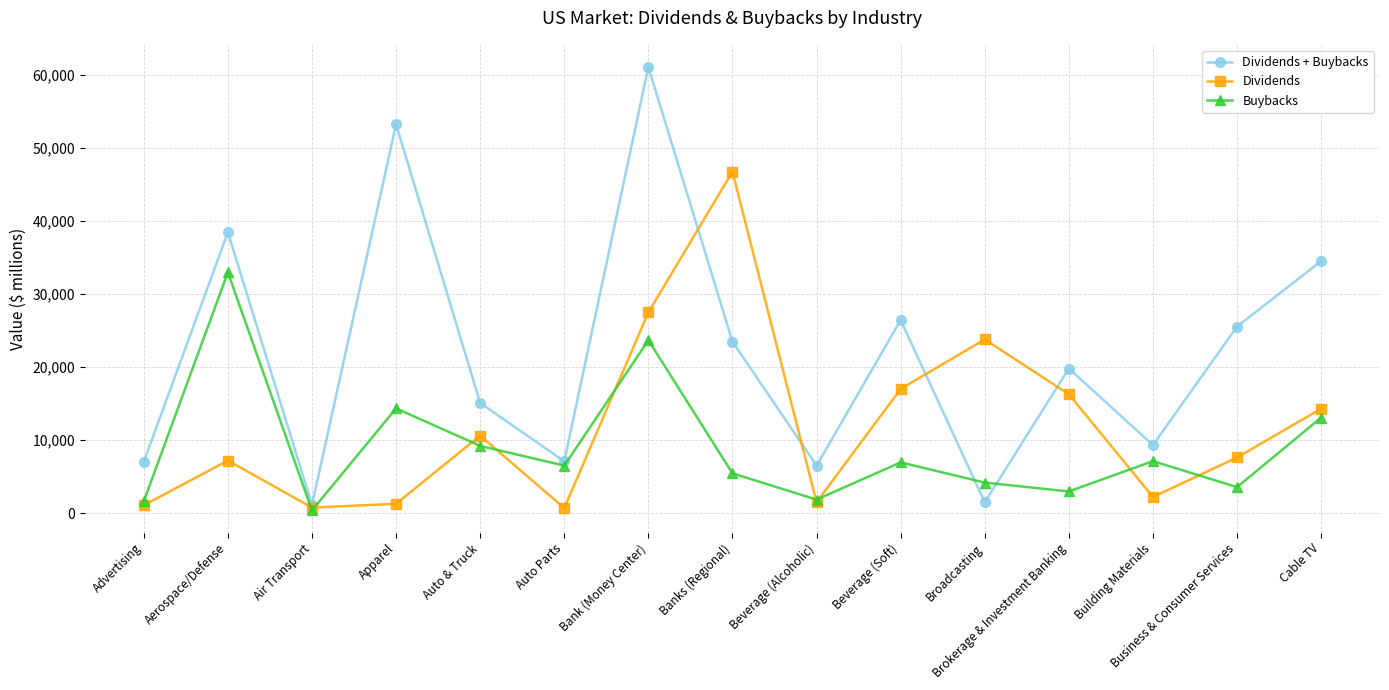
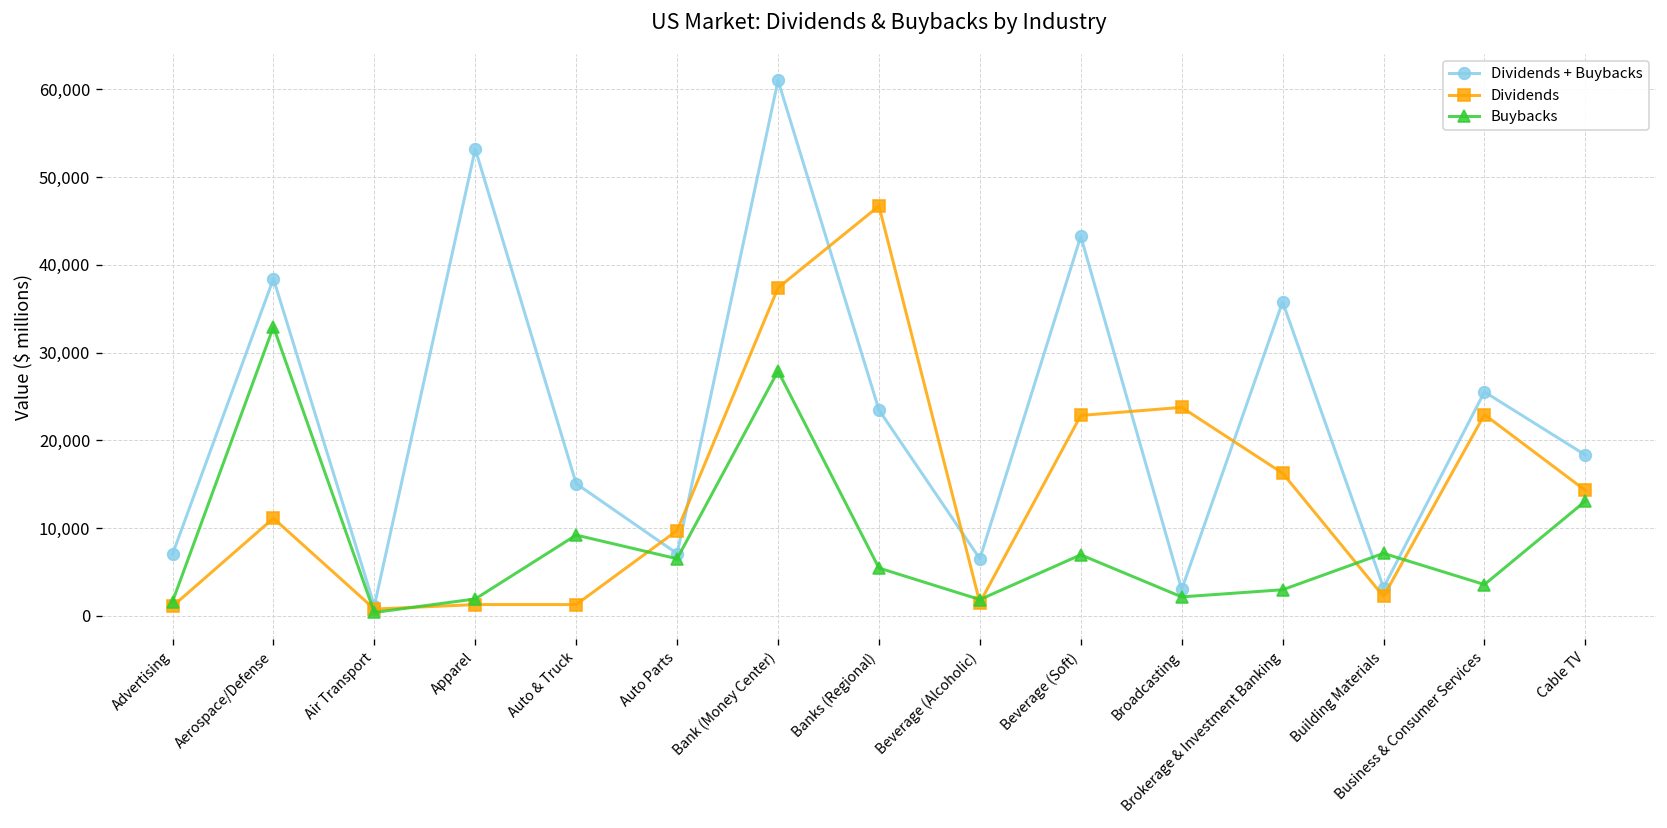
Dividends, Aerospace/Defense: 7,000 -> 11,000
Buybacks, Apparel: 14,000 -> 2,000
Dividends, Auto & Truck: 11,000 -> 1,000
Dividends, Auto Parts: 1,000 -> 10,000
Dividends, Bank (Money Center): 27,000 -> 37,000
Buybacks, Bank (Money Center): 24,000 -> 28,000
Dividends + Buybacks, Beverage (Soft): 26,000 -> 43,000
Dividends, Beverage (Soft): 17,000 -> 23,000
Dividends + Buybacks, Broadcasting: 1,000 -> 3,000
Buybacks, Broadcasting: 4,000 -> 2,000
Dividends + Buybacks, Brokerage & Investment Banking: 20,000 -> 36,000
Dividends + Buybacks, Building Materials: 9,000 -> 3,000
Dividends, Business & Consumer Services: 8,000 -> 23,000
Dividends + Buybacks, Cable TV: 34,000 -> 18,000
